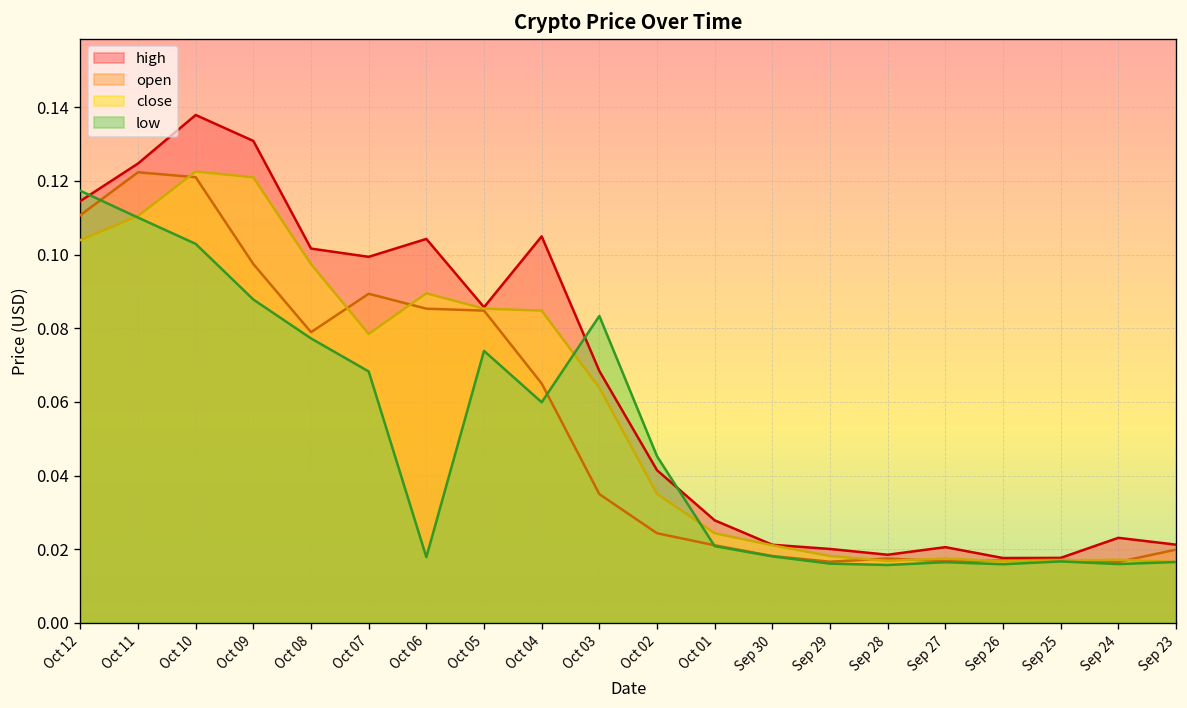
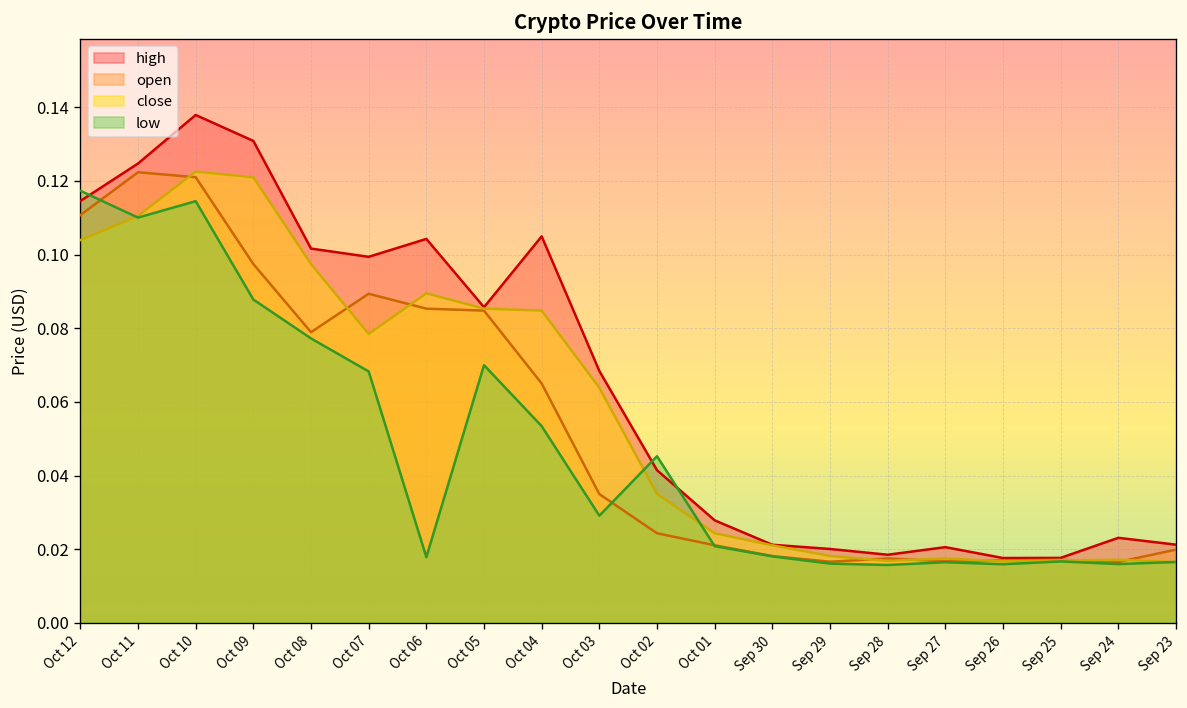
low, Oct 10: 0.103 -> 0.115
low, Oct 05: 0.074 -> 0.070
low, Oct 04: 0.060 -> 0.053
low, Oct 03: 0.083 -> 0.029
